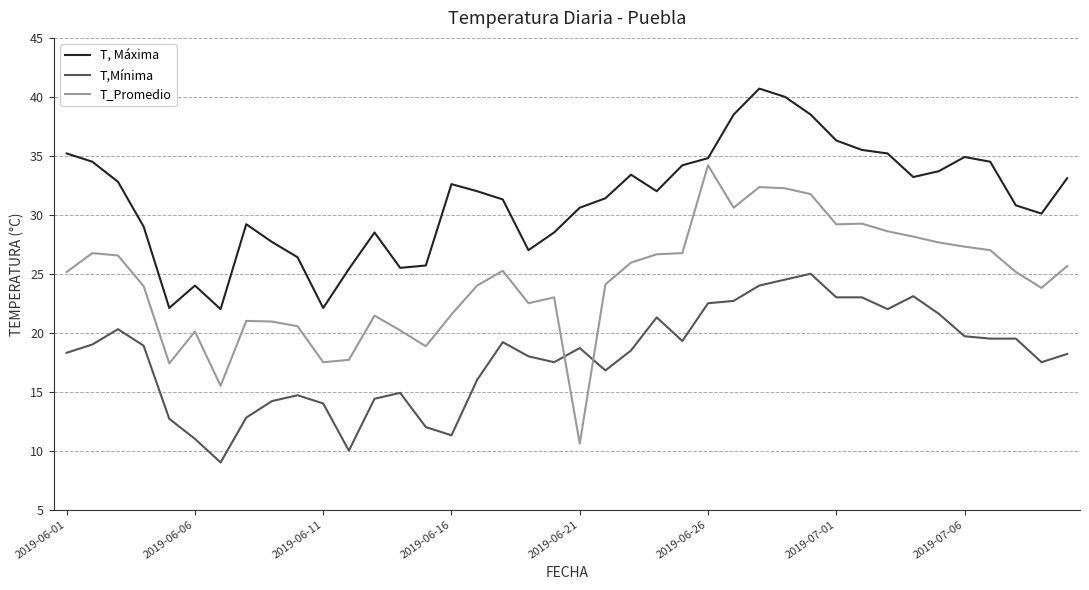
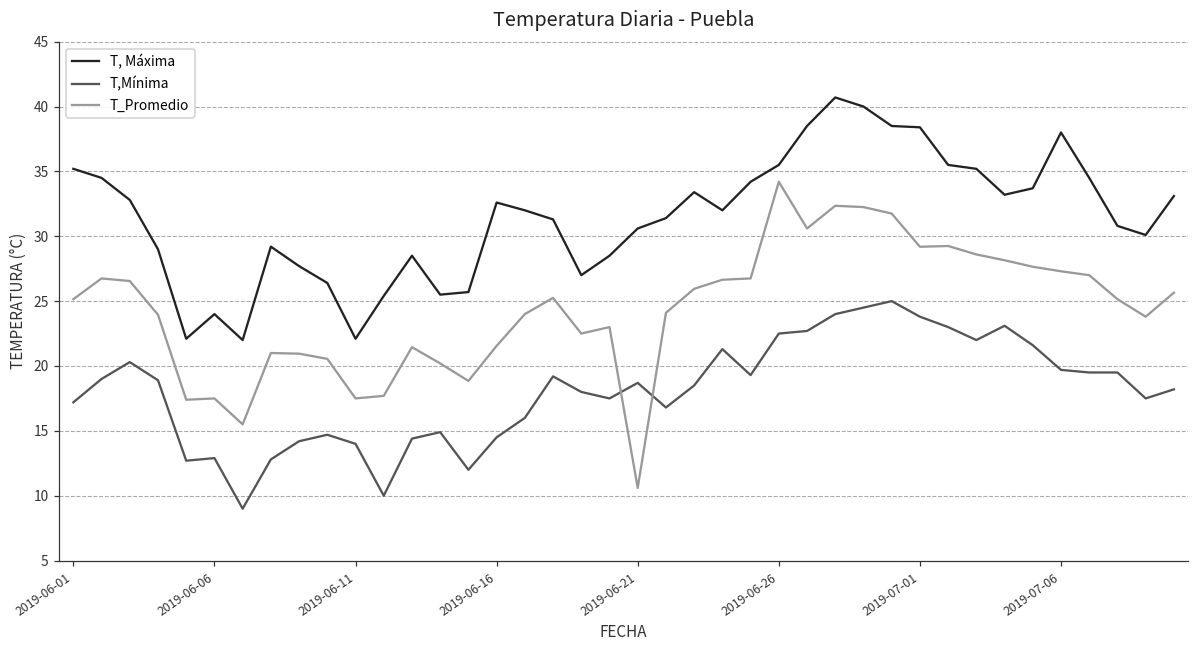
T,Mínima, 2019-06-01: 18.3 -> 17.2
T,Mínima, 2019-06-06: 11.0 -> 12.9
T_Promedio, 2019-06-06: 20.1 -> 17.5
T,Mínima, 2019-06-16: 11.3 -> 14.5
T, Máxima, 2019-06-26: 34.8 -> 35.5
T, Máxima, 2019-07-01: 36.3 -> 38.4
T,Mínima, 2019-07-01: 23.0 -> 23.8
T, Máxima, 2019-07-06: 34.9 -> 38.0
